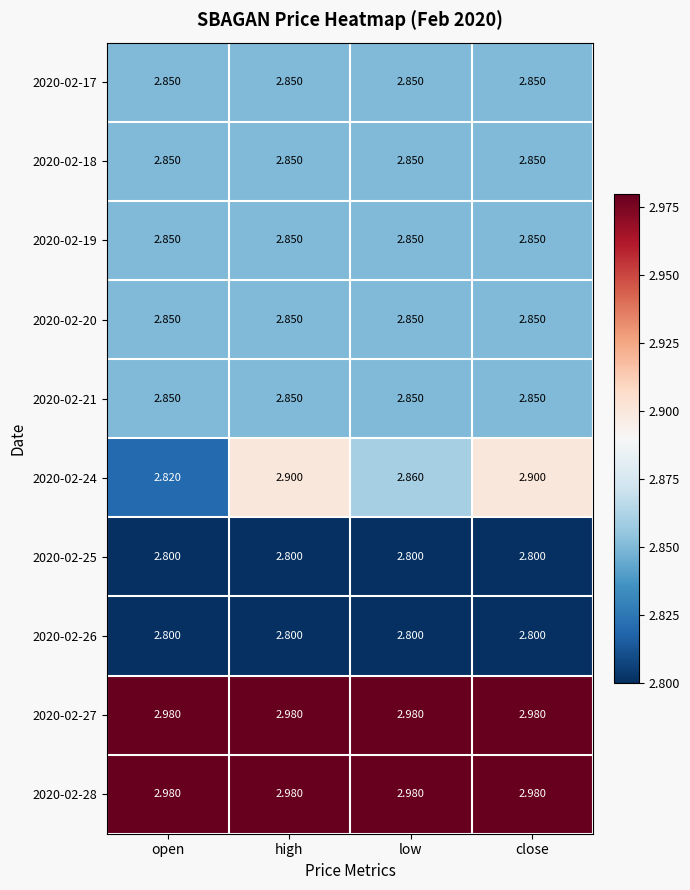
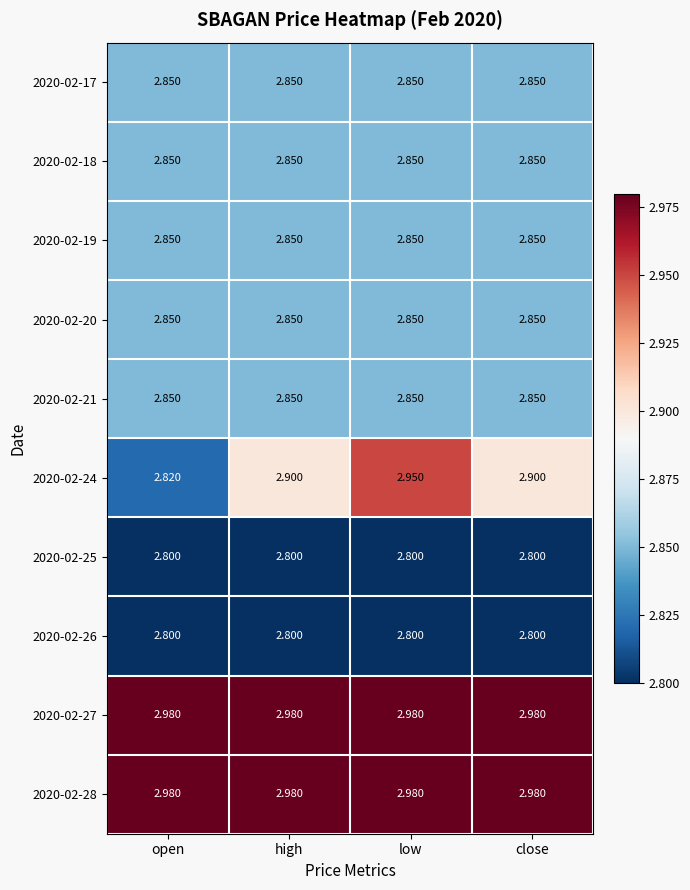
2020-02-24, low: 2.860 -> 2.950
